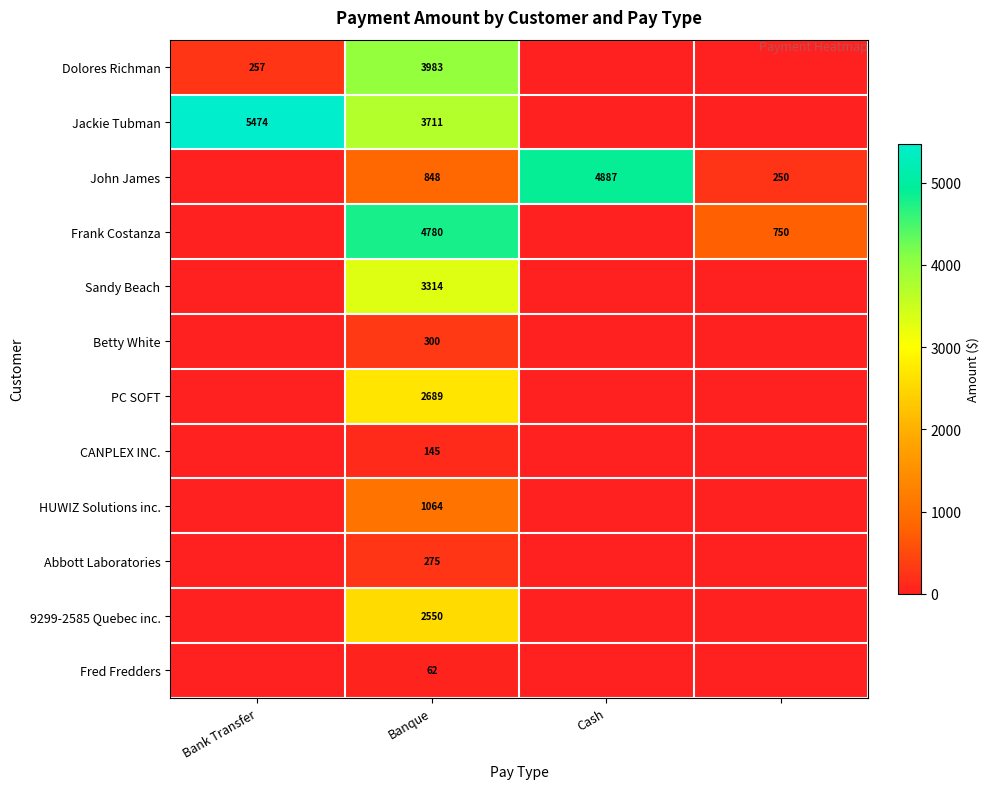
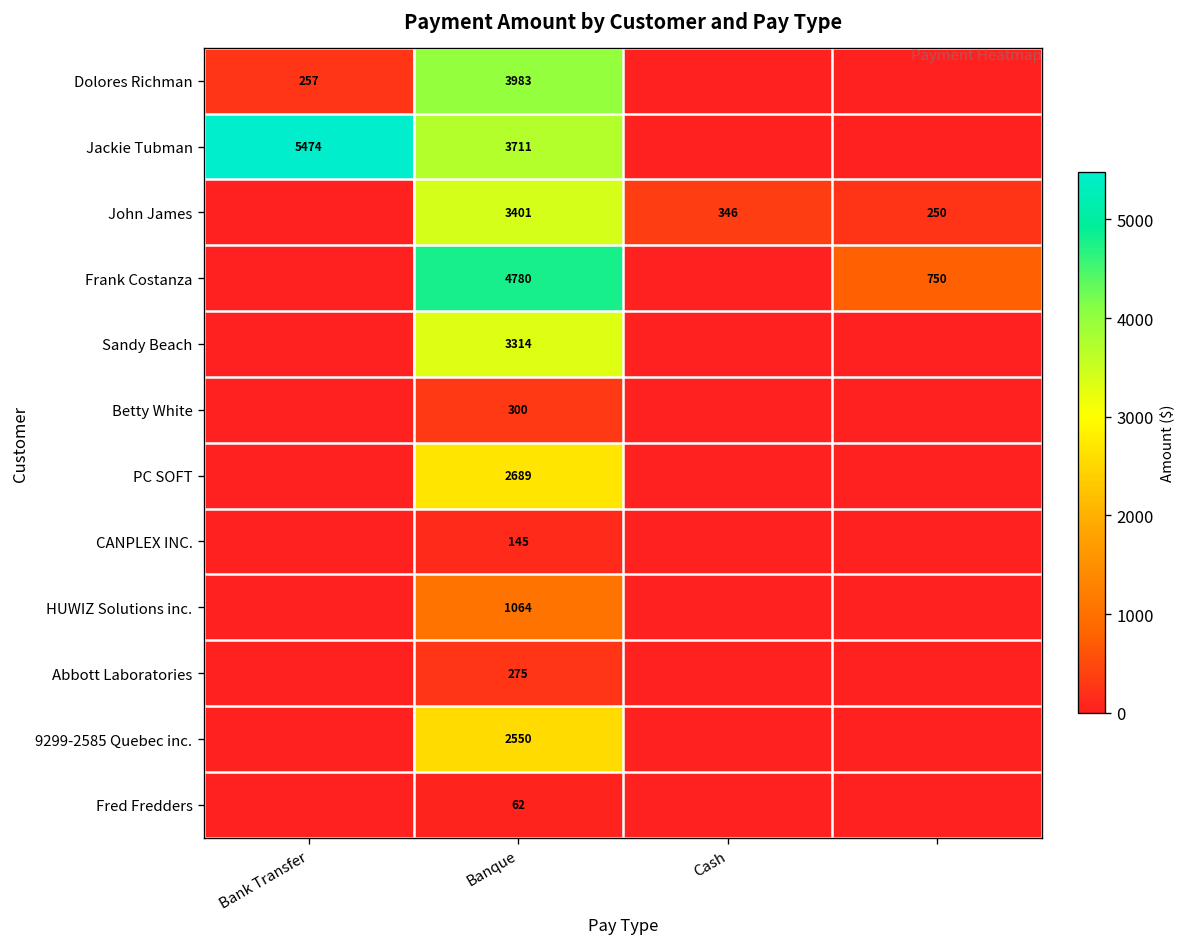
John James, Banque: 848 -> 3401
John James, Cash: 4887 -> 346
